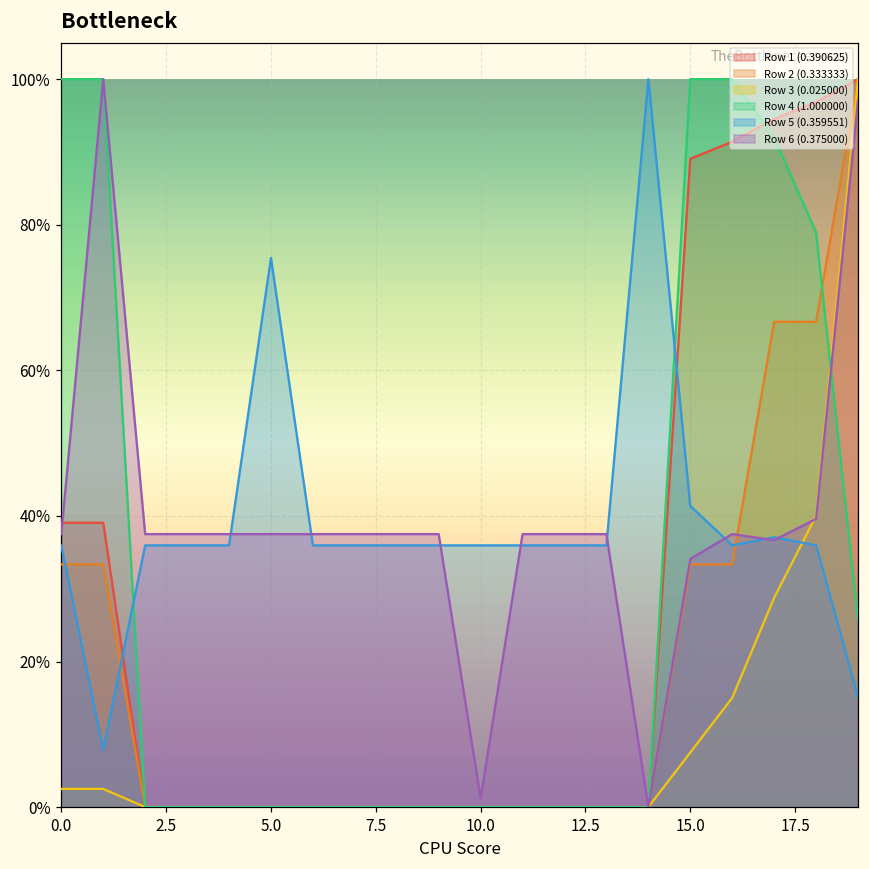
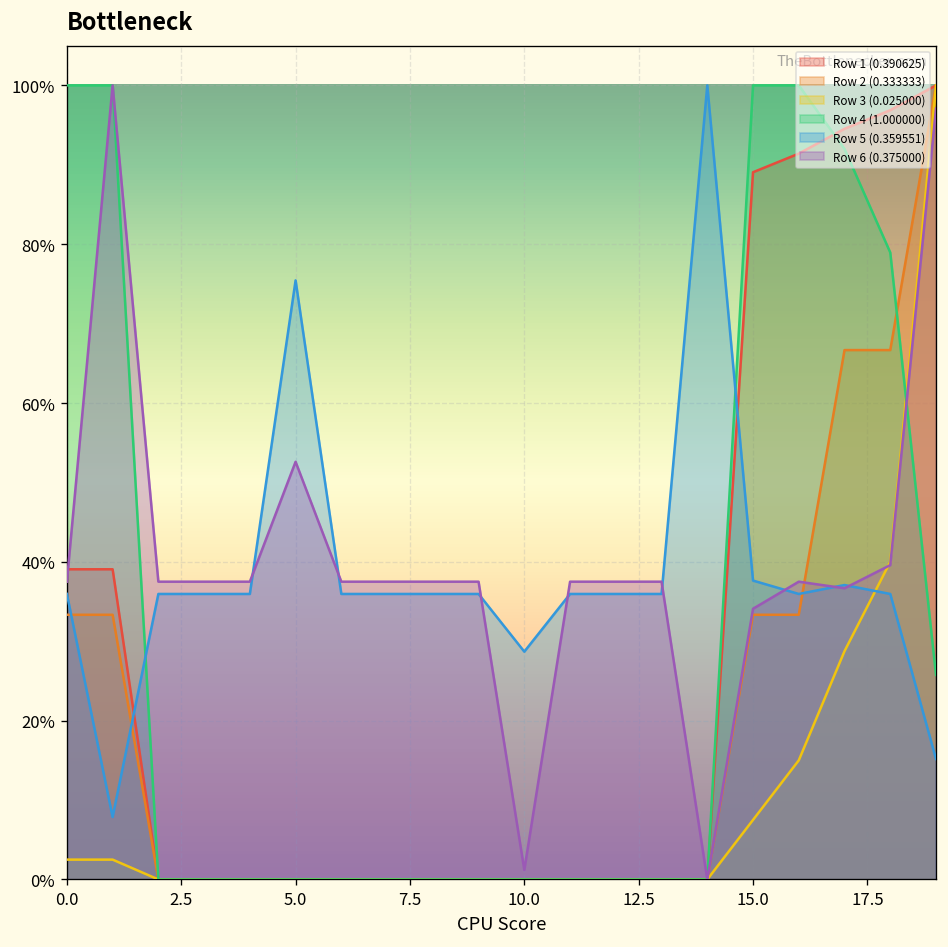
Row 6 (0.375000), 5.0: 38% -> 53%
Row 5 (0.359551), 10.0: 36% -> 29%
Row 5 (0.359551), 15.0: 41% -> 38%
